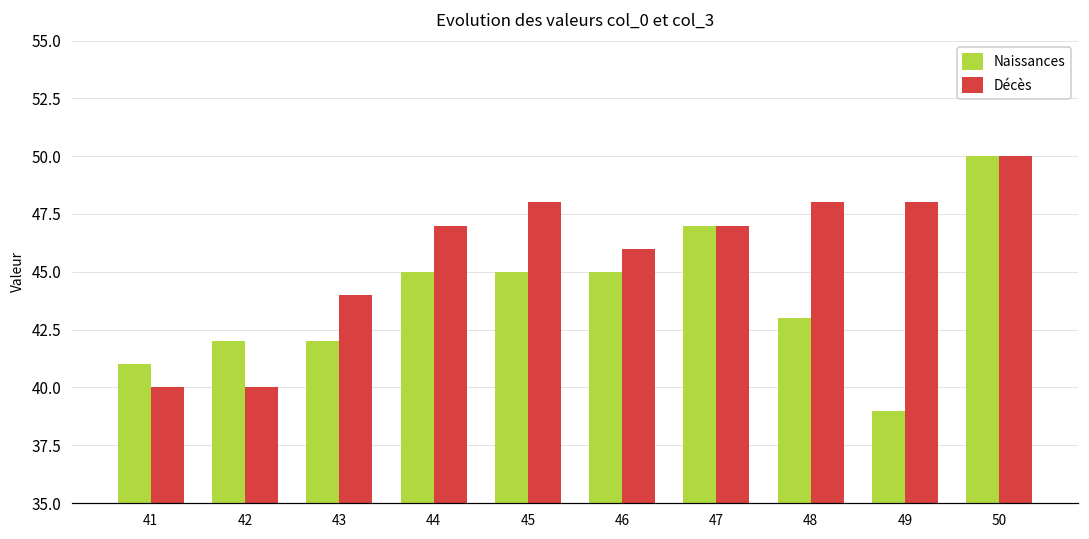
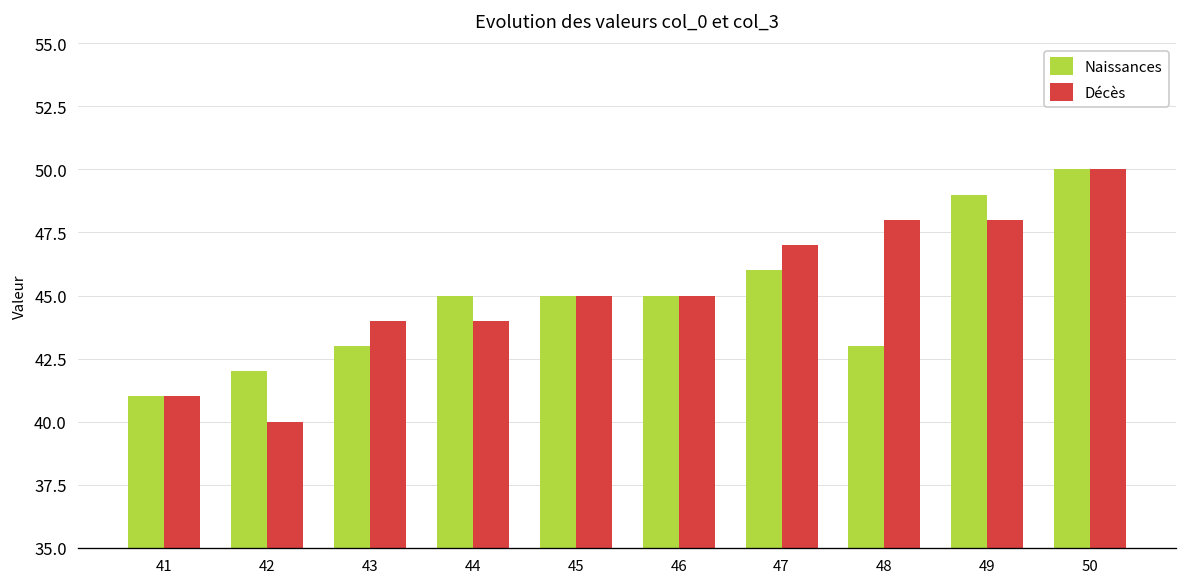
Décès, 41: 40 -> 41
Naissances, 43: 42 -> 43
Décès, 44: 47 -> 44
Décès, 45: 48 -> 45
Décès, 46: 46 -> 45
Naissances, 47: 47 -> 46
Naissances, 49: 39 -> 49
